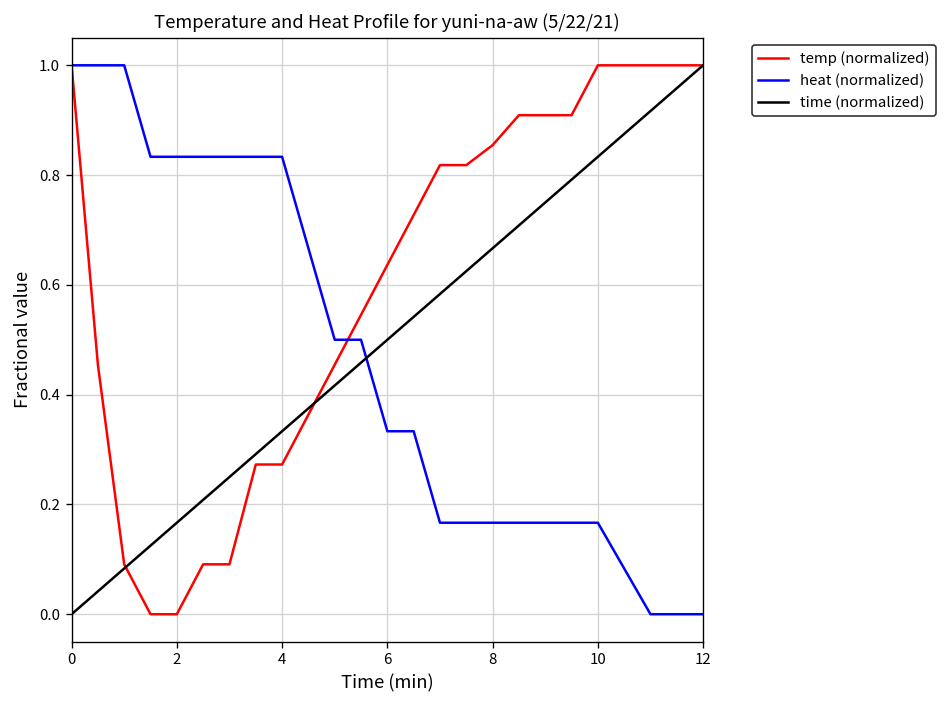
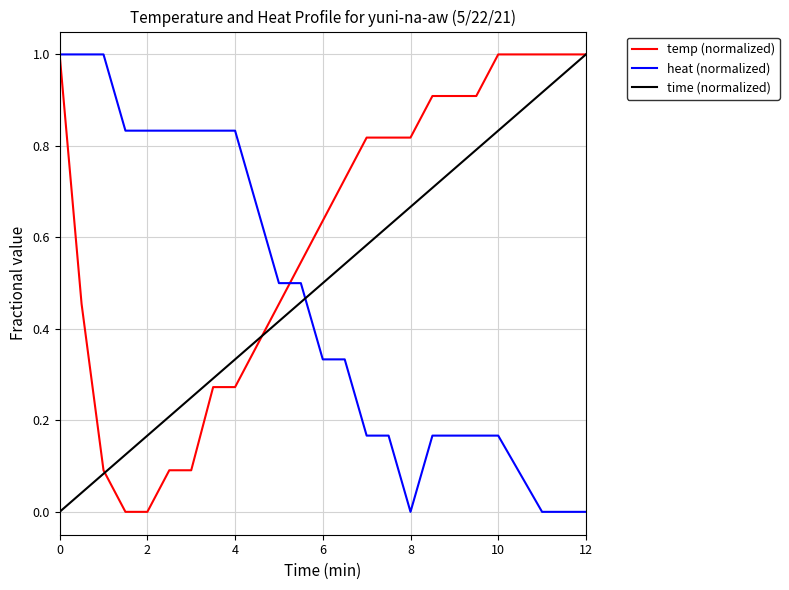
temp (normalized), 8: 0.85 -> 0.82
heat (normalized), 8: 0.17 -> 0.00
